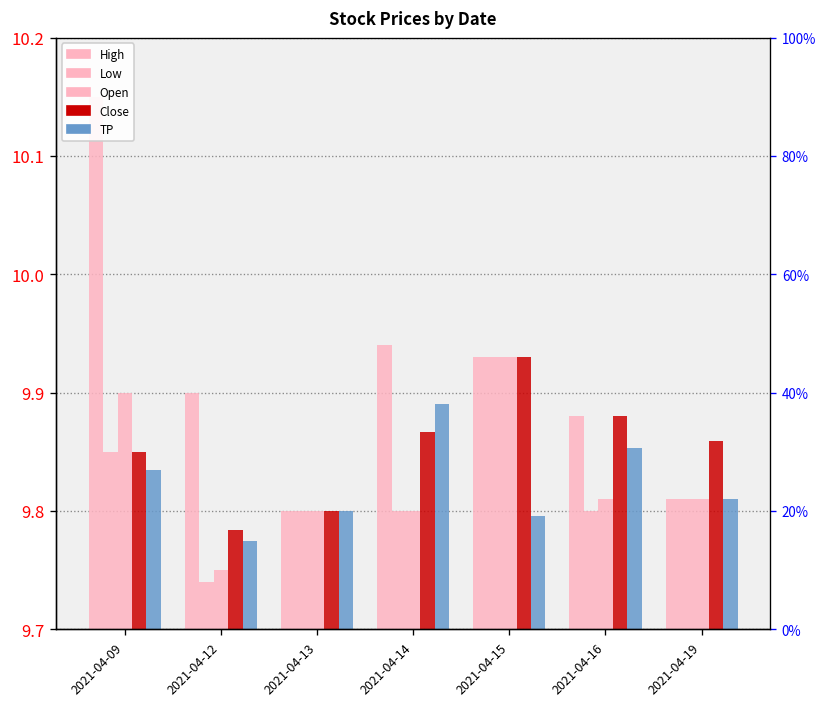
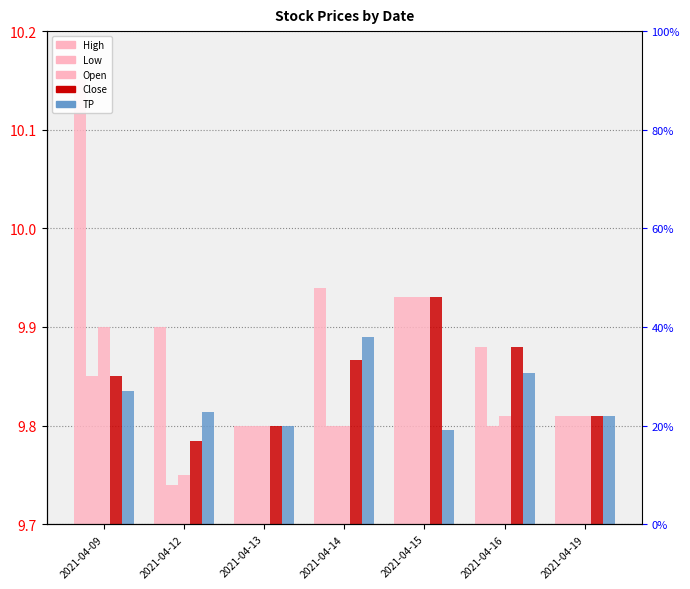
TP, 2021-04-12: 9.77 -> 9.81
Close, 2021-04-19: 9.86 -> 9.81
